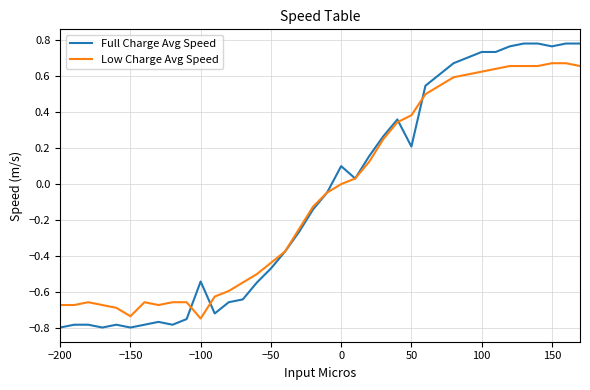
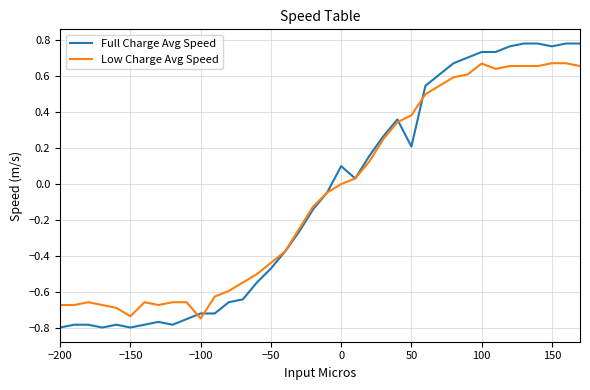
Full Charge Avg Speed, −100: -0.54 -> -0.72
Low Charge Avg Speed, 100: 0.63 -> 0.67
